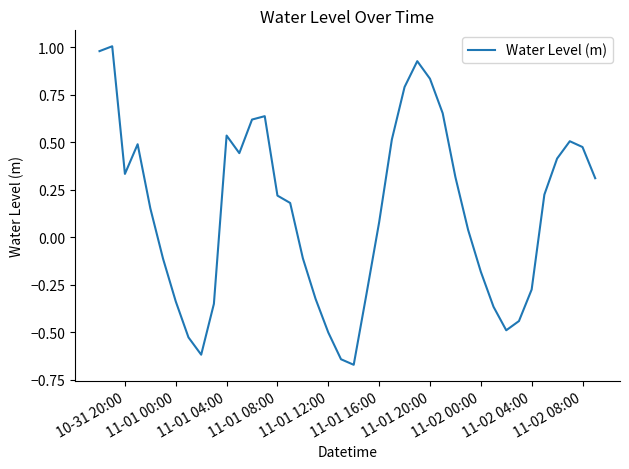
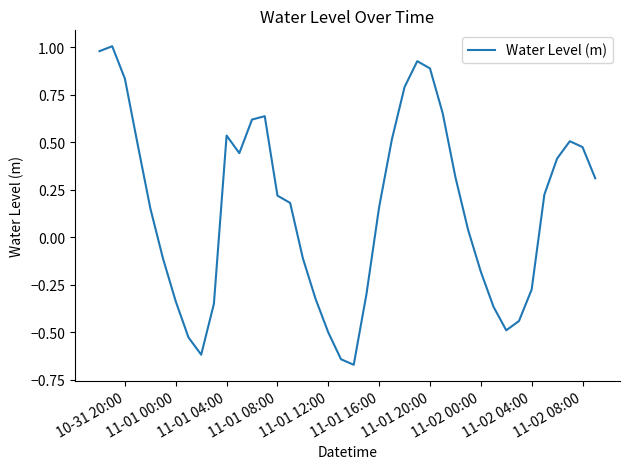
10-31 20:00: 0.33 -> 0.83
11-01 16:00: 0.08 -> 0.16
11-01 20:00: 0.84 -> 0.89
